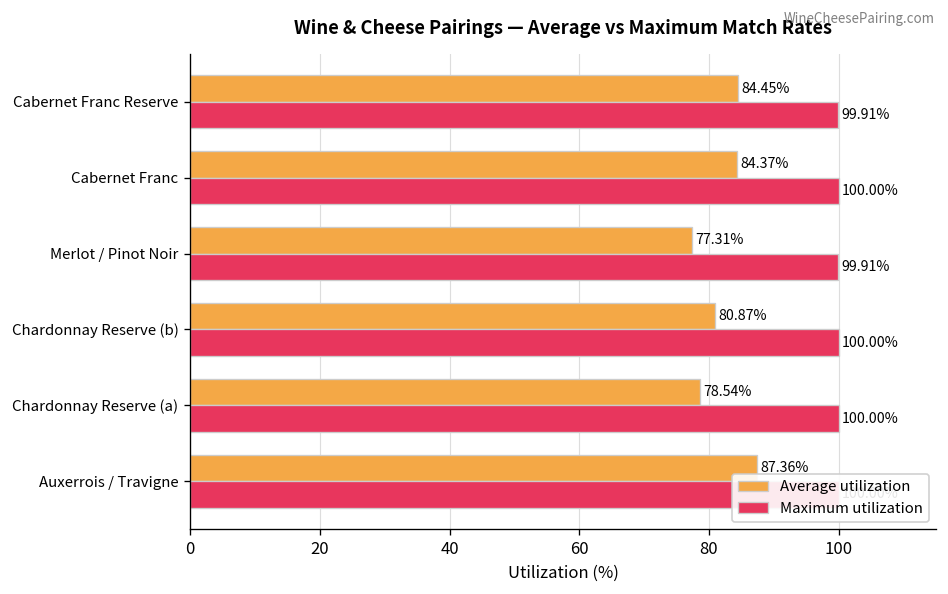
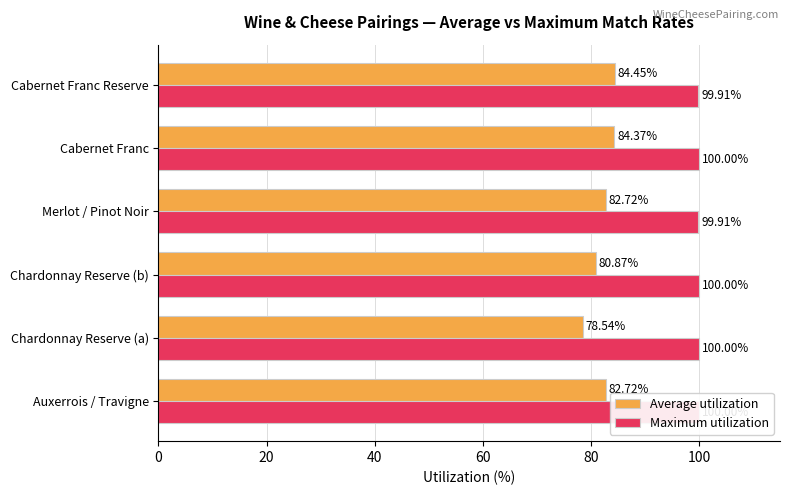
Average utilization, Merlot / Pinot Noir: 77.31% -> 82.72%
Average utilization, Auxerrois / Travigne: 87 -> 83
